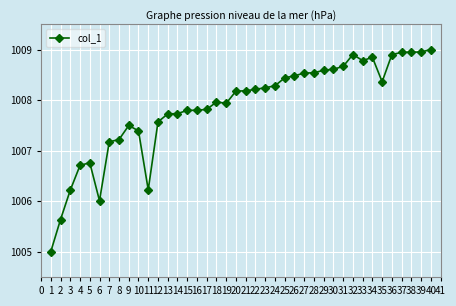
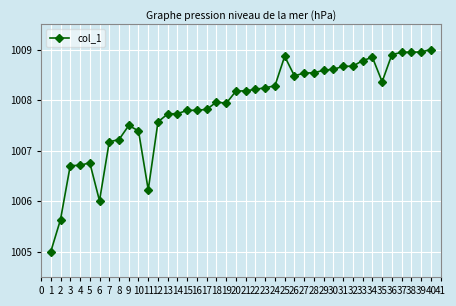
3: 1006.2 -> 1006.7
25: 1008.4 -> 1008.9
32: 1008.9 -> 1008.7
